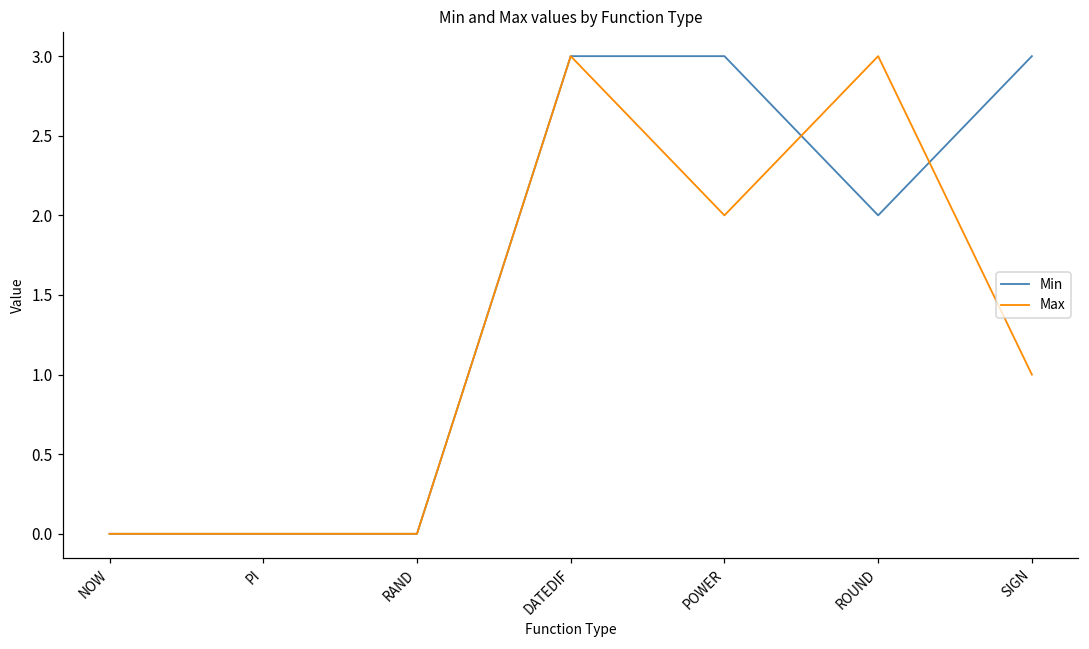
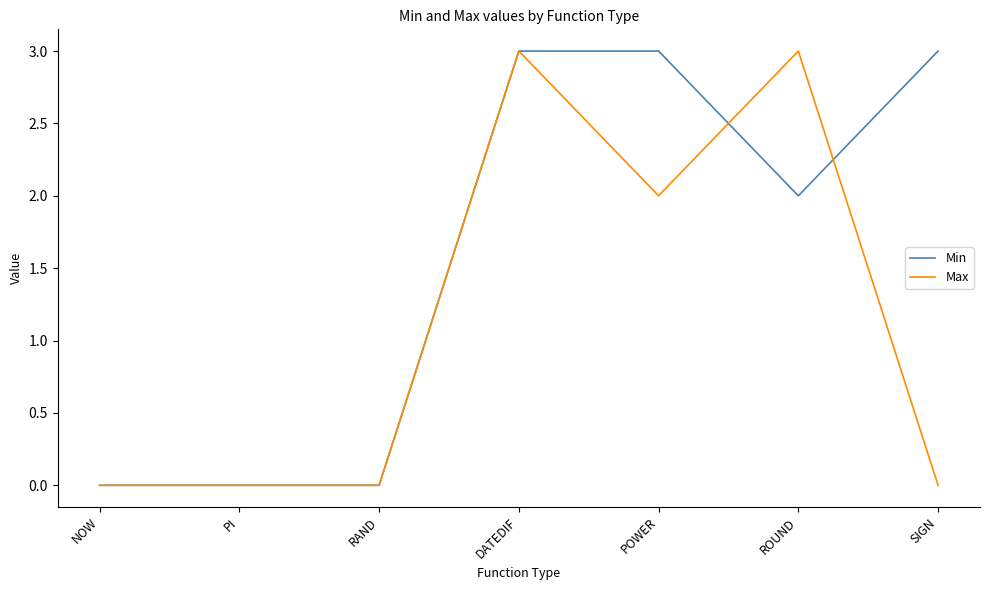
Max, SIGN: 1 -> 0
